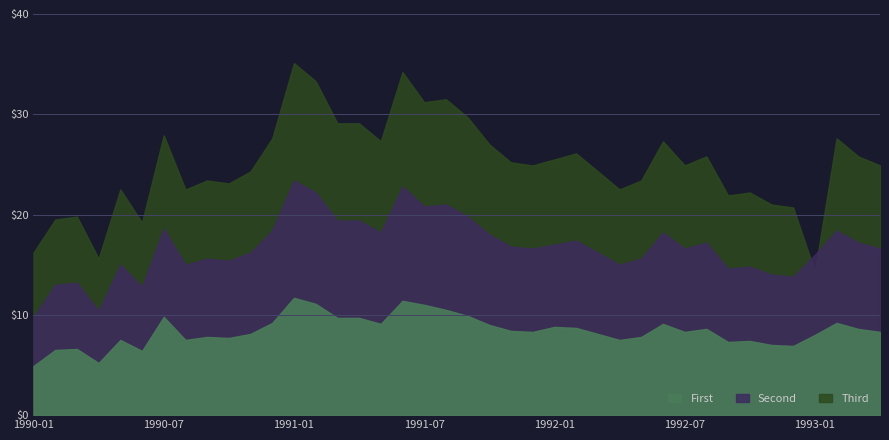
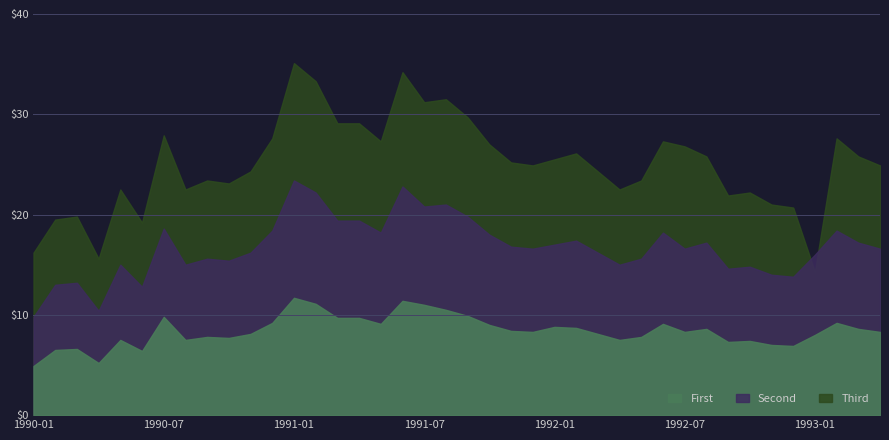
Third, 1992-07: $24.9 -> $26.8
